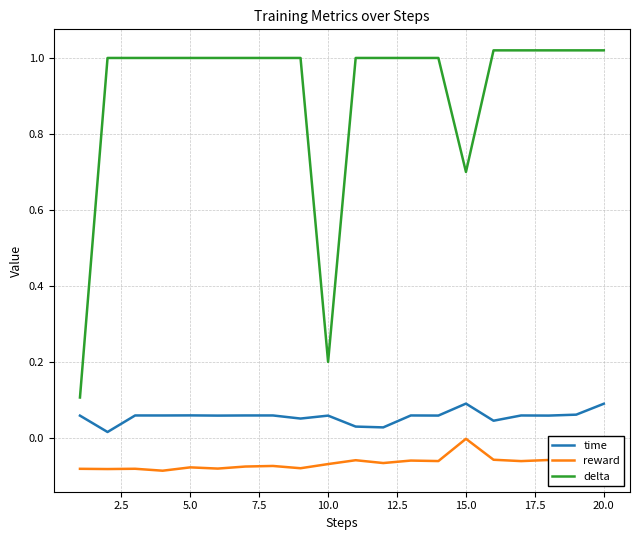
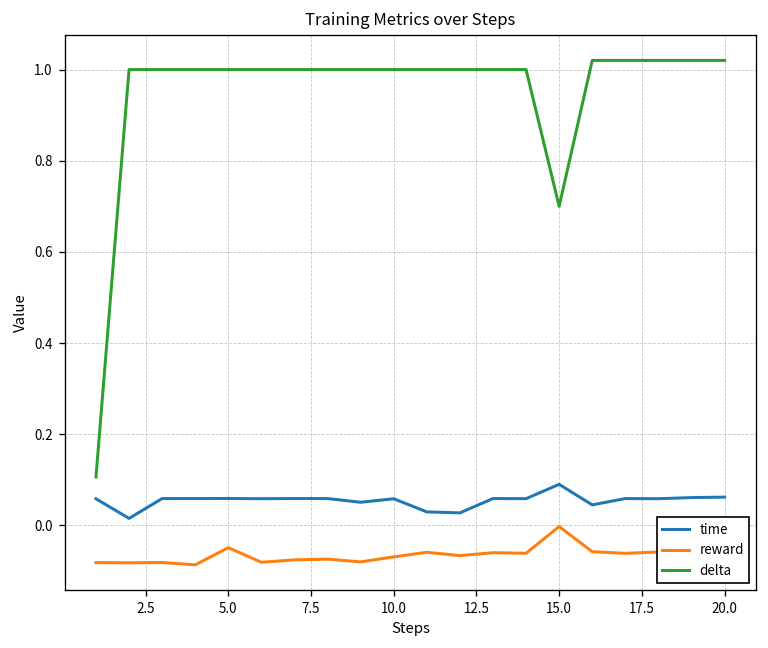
reward, 5.0: -0.08 -> -0.05
delta, 10.0: 0.2 -> 1.0
time, 20.0: 0.09 -> 0.06
